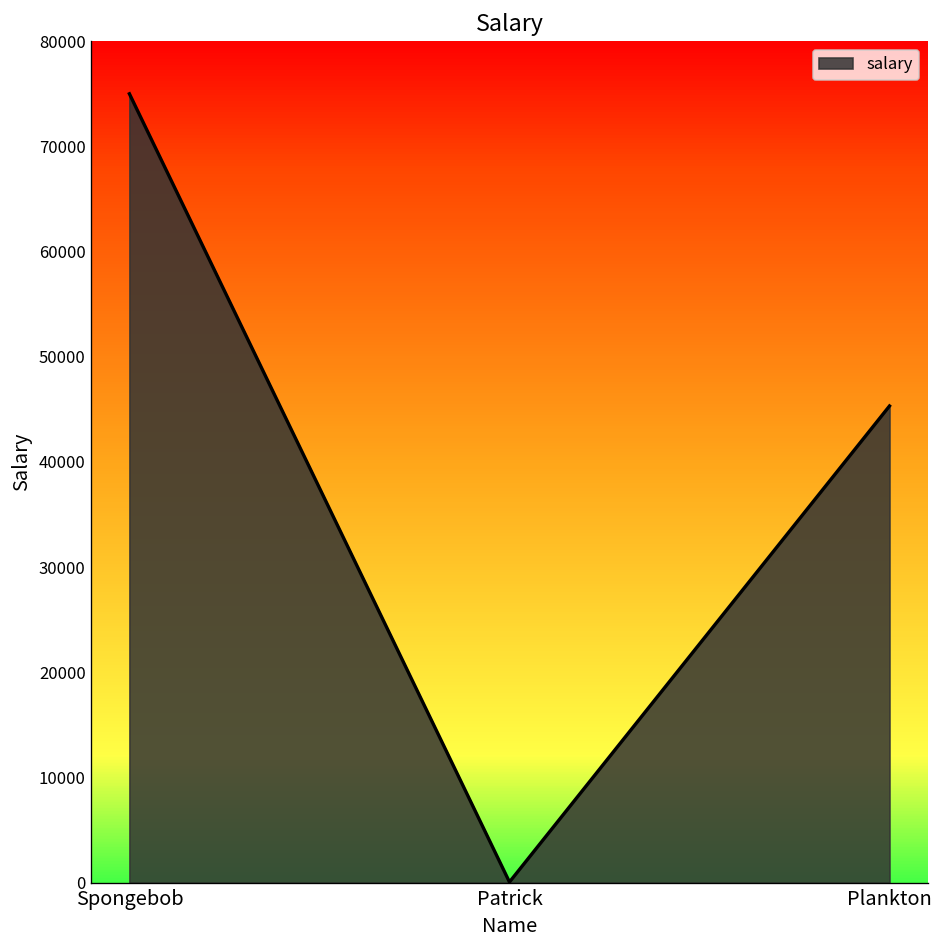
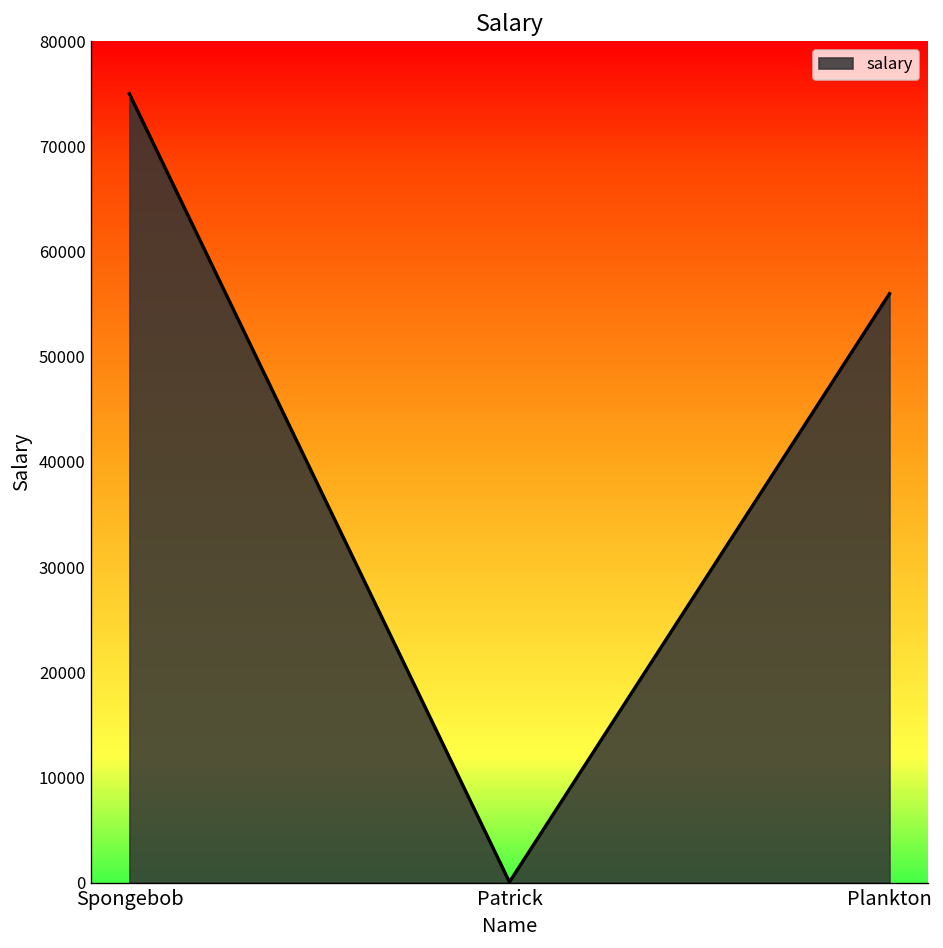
Plankton: 45000 -> 56000
